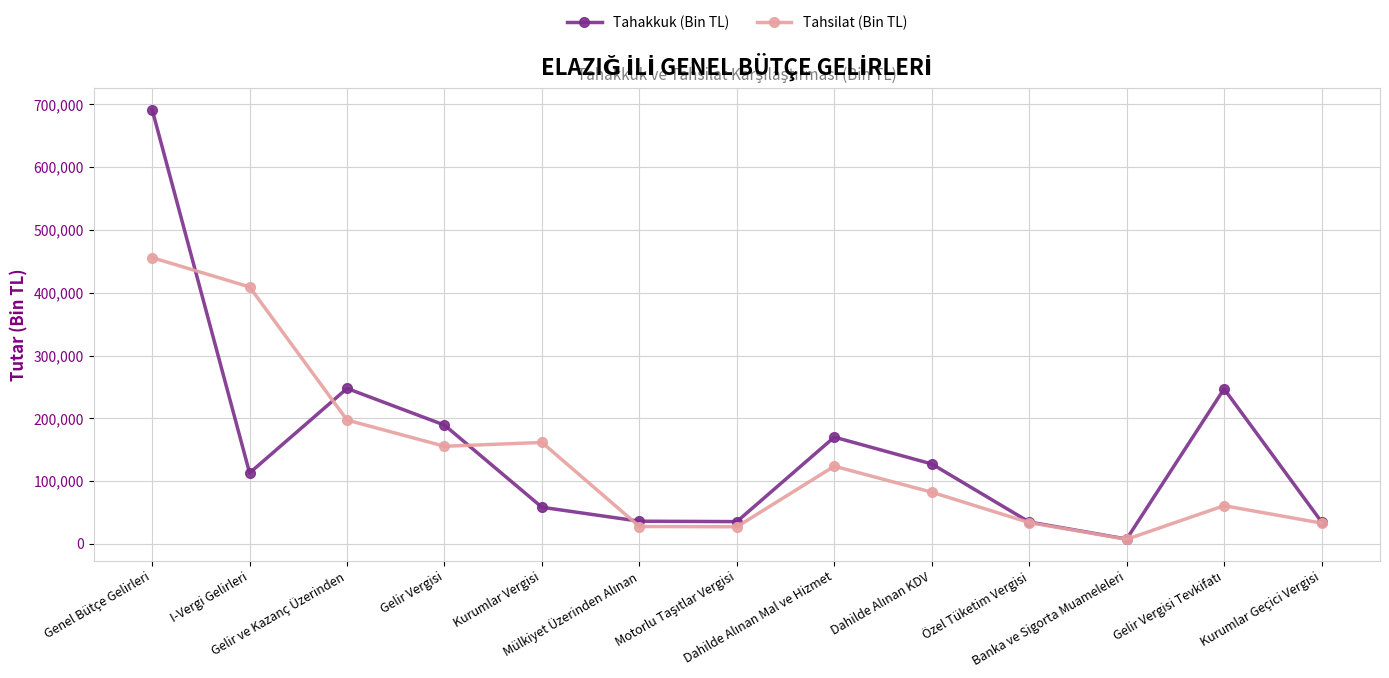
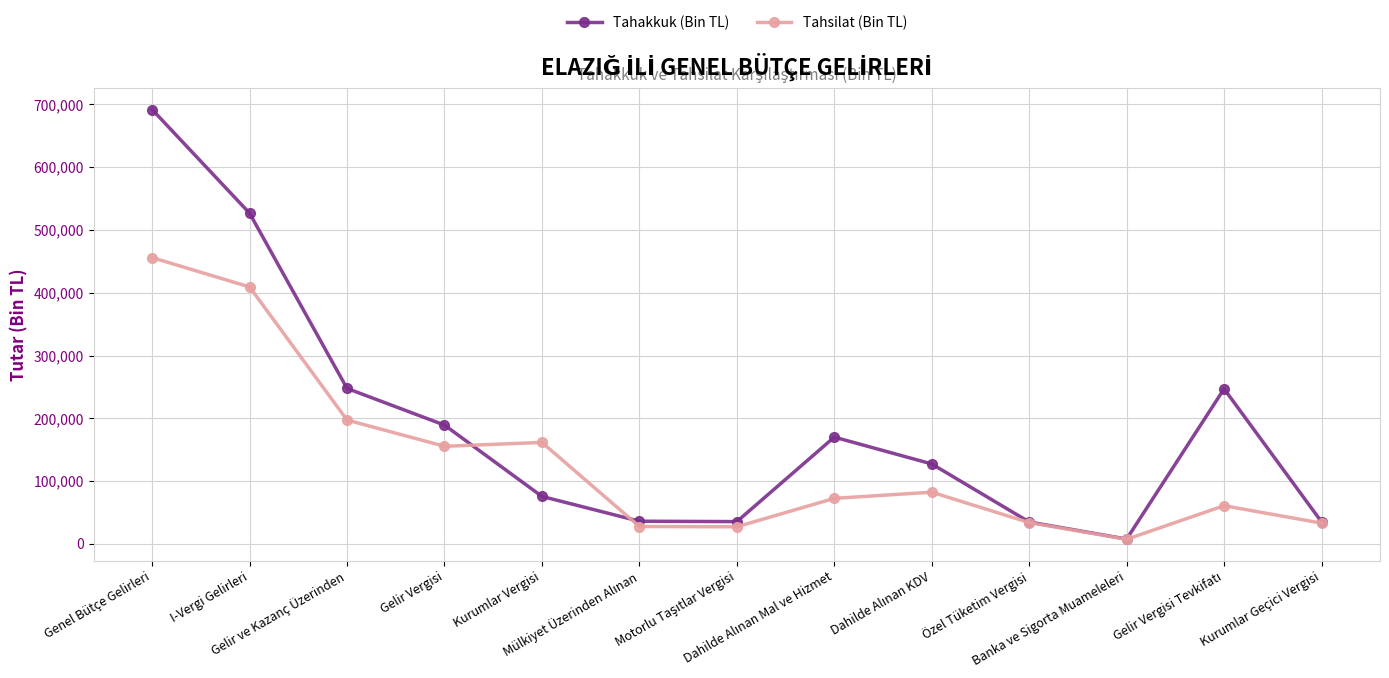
Tahakkuk (Bin TL), I-Vergi Gelirleri: 110,000 -> 530,000
Tahakkuk (Bin TL), Kurumlar Vergisi: 60,000 -> 80,000
Tahsilat (Bin TL), Dahilde Alınan Mal ve Hizmet: 120,000 -> 70,000
